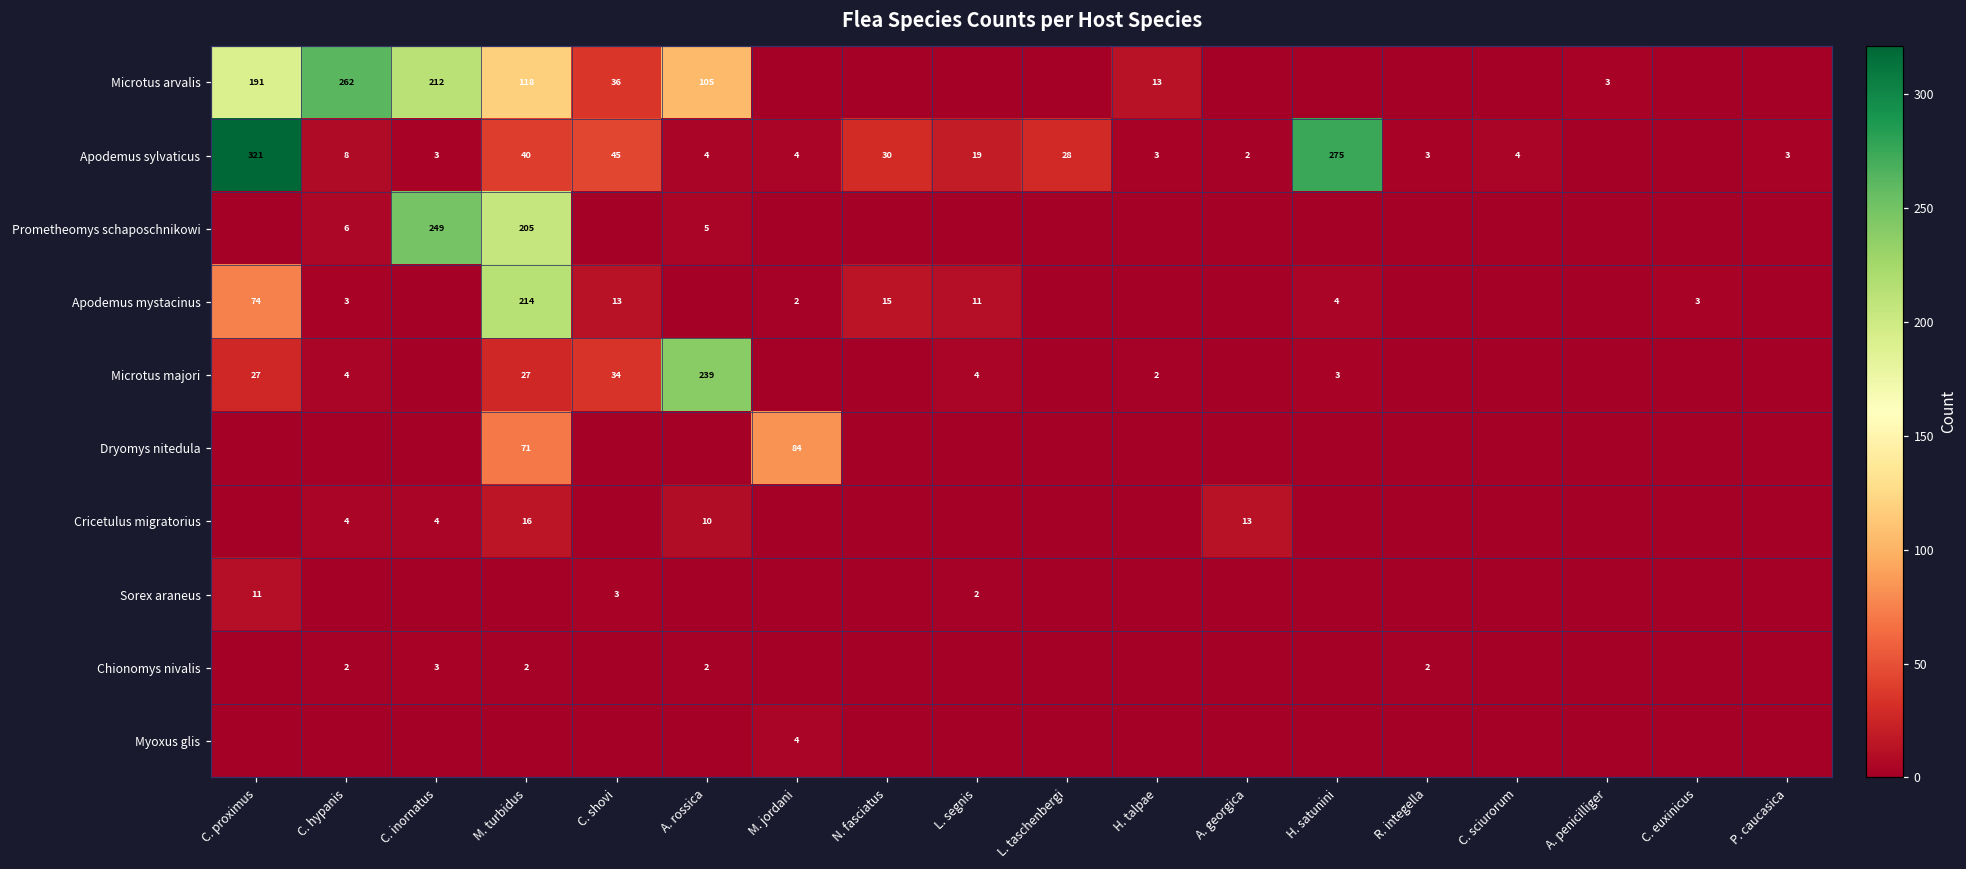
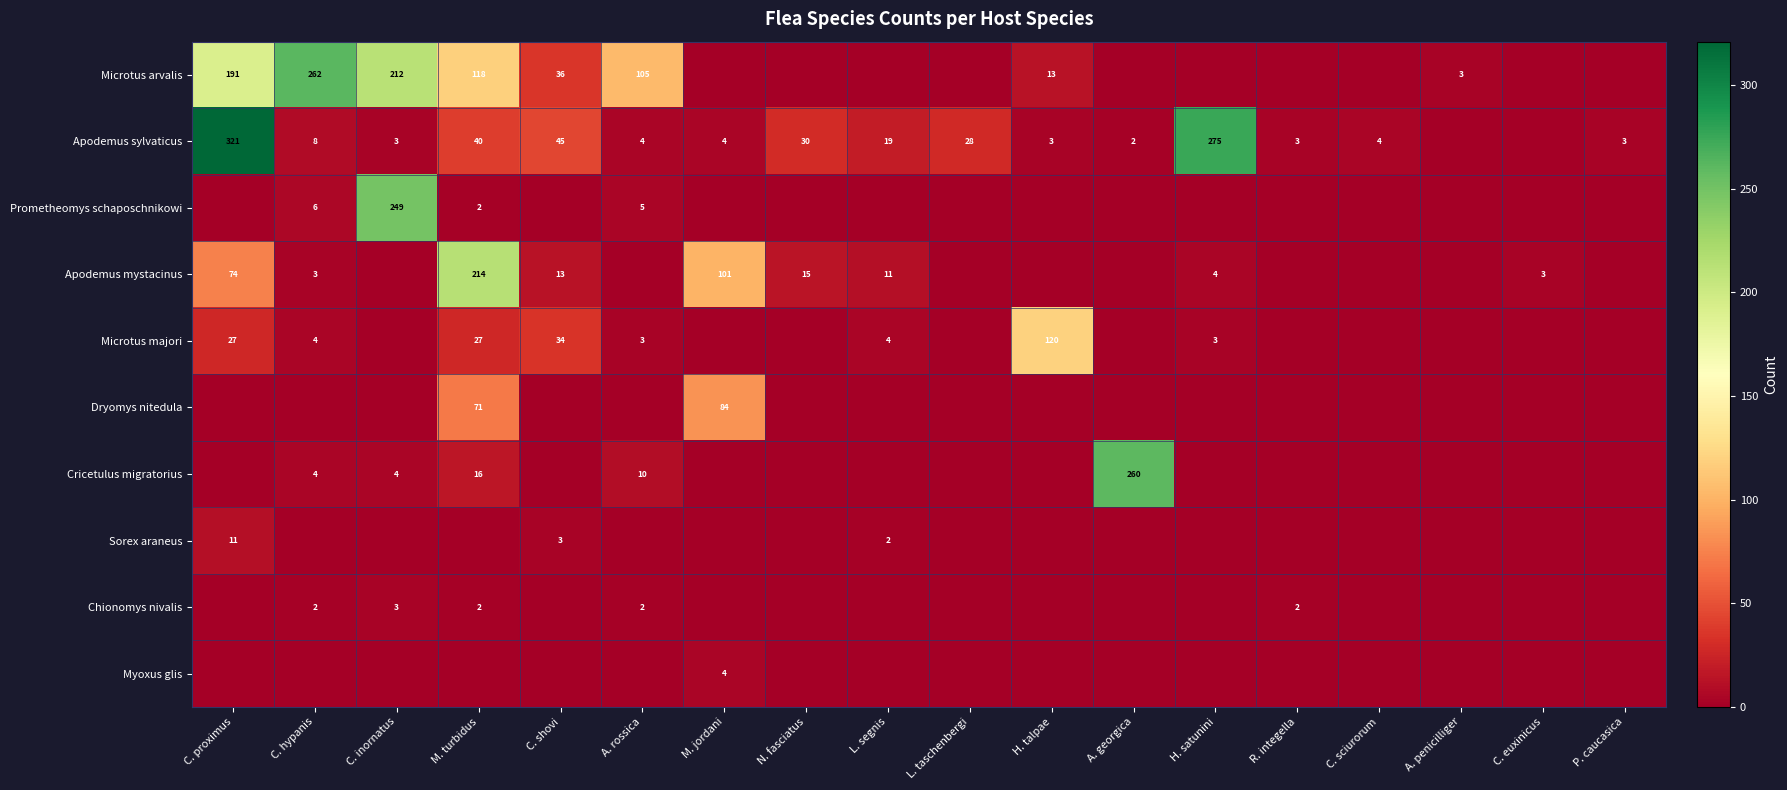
Prometheomys schaposchnikowi, M. turbidus: 205 -> 2
Apodemus mystacinus, M. jordani: 2 -> 101
Microtus majori, A. rossica: 239 -> 3
Microtus majori, H. talpae: 2 -> 120
Cricetulus migratorius, A. georgica: 13 -> 260
